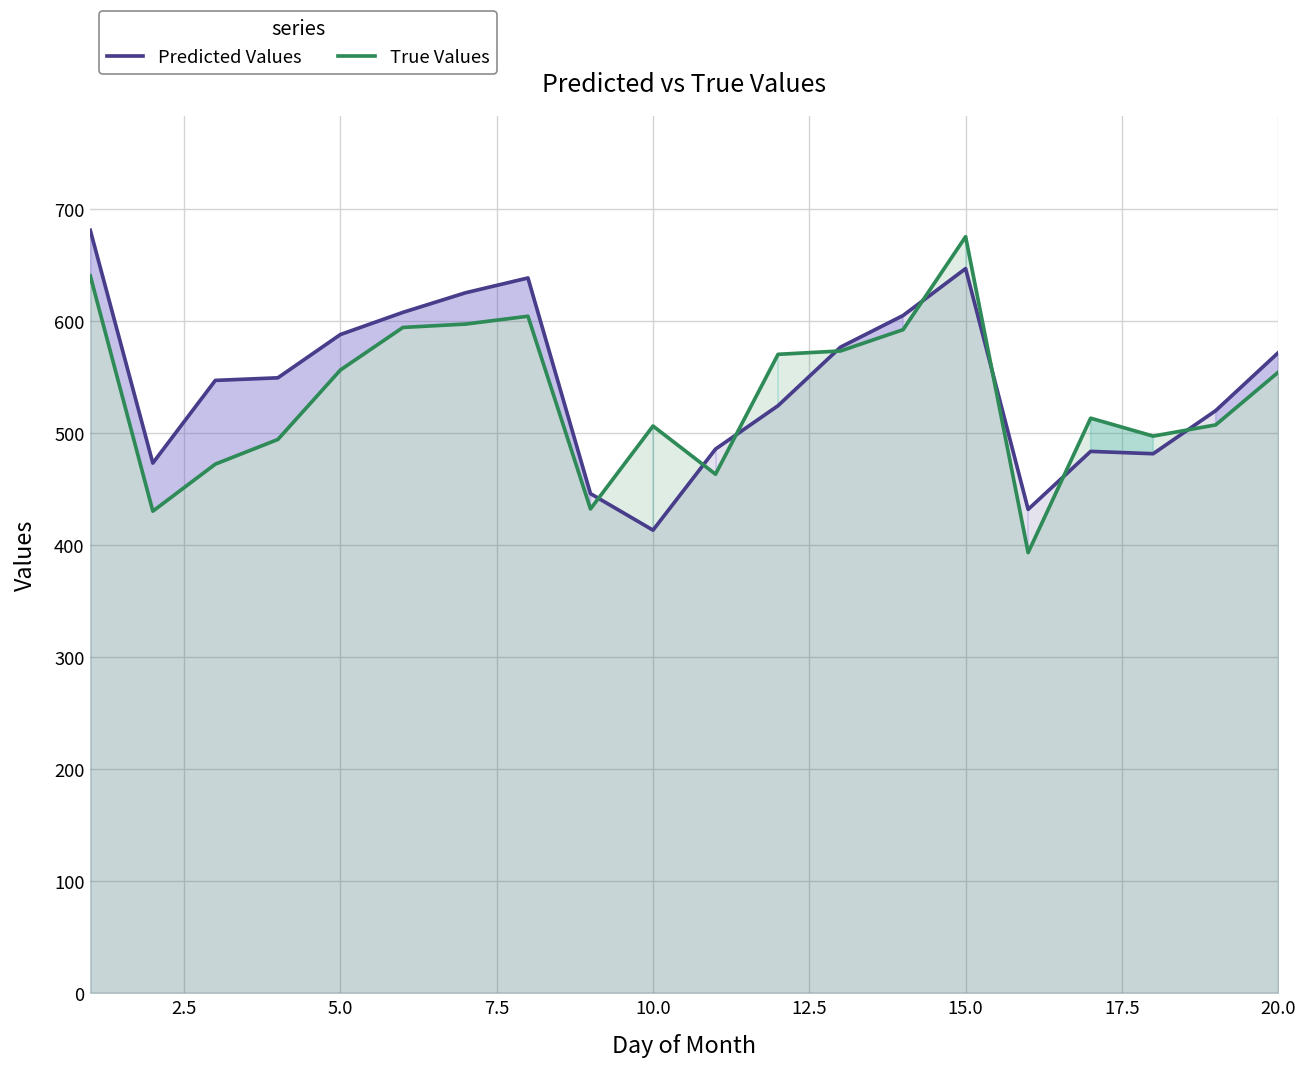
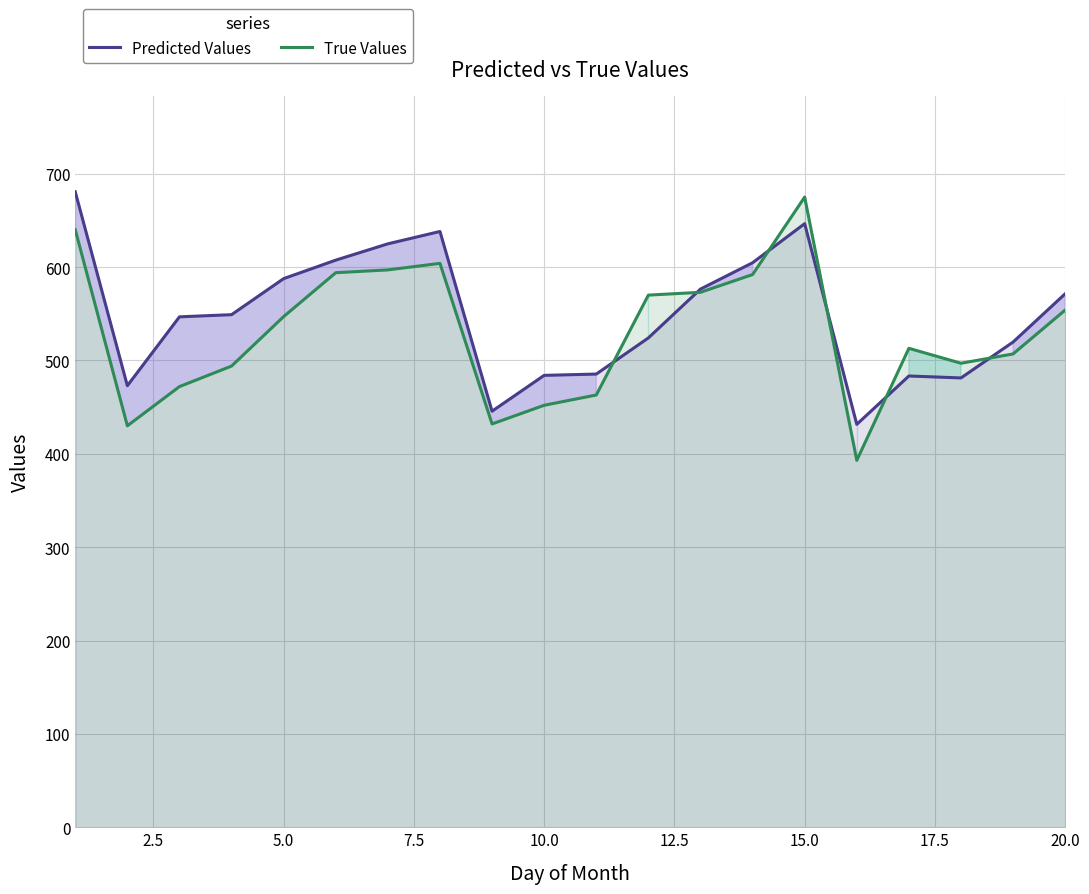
True Values, 5.0: 560 -> 550
Predicted Values, 10.0: 410 -> 480
True Values, 10.0: 510 -> 450
